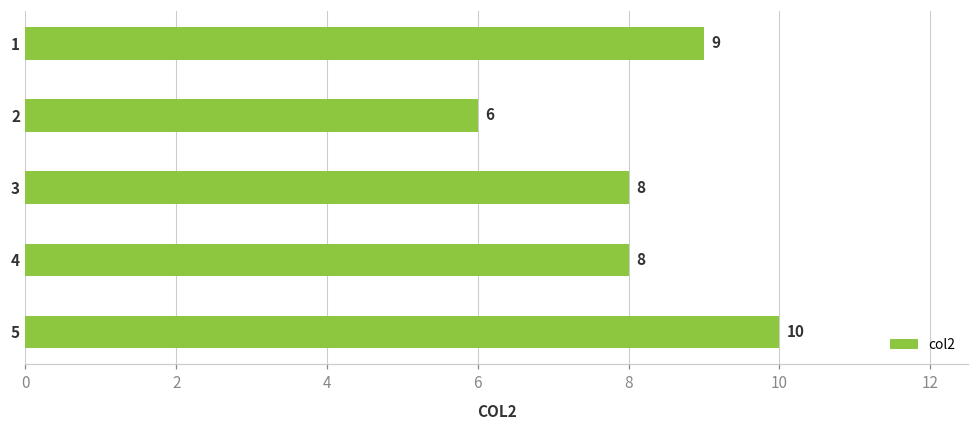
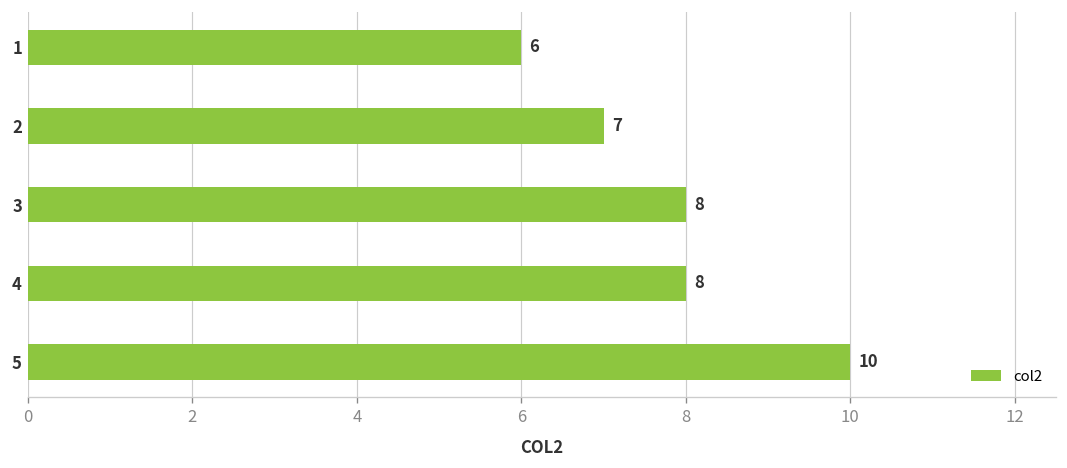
1: 9 -> 6
2: 6 -> 7
